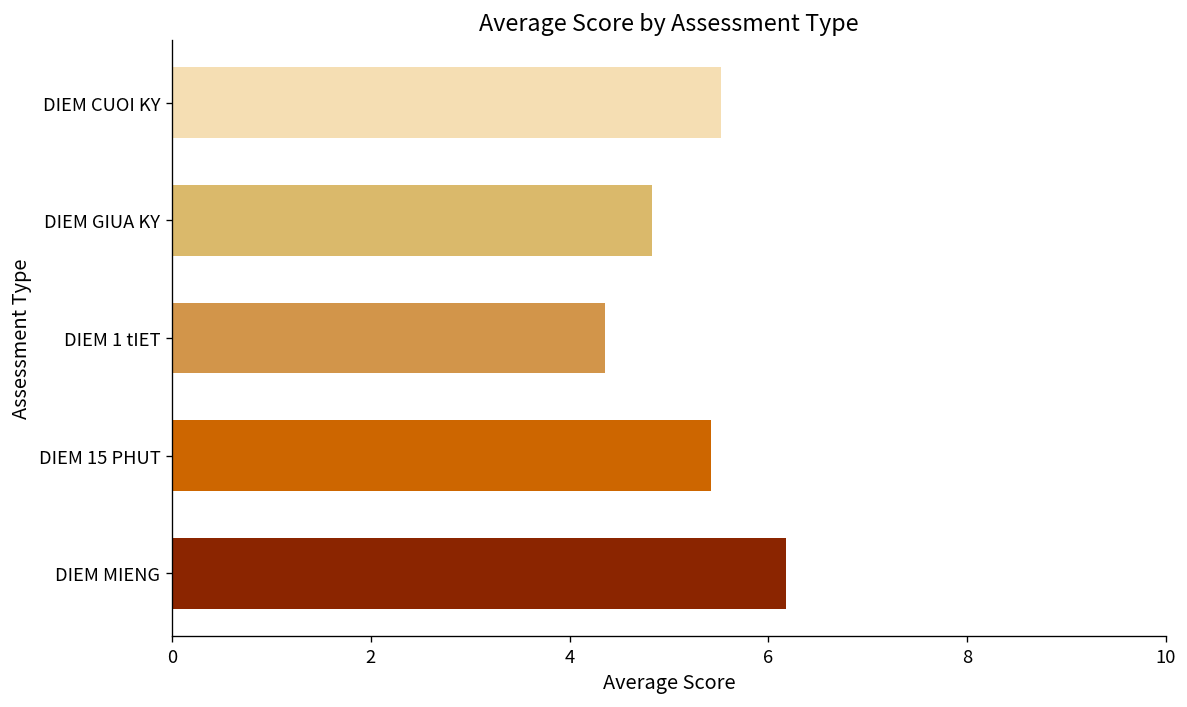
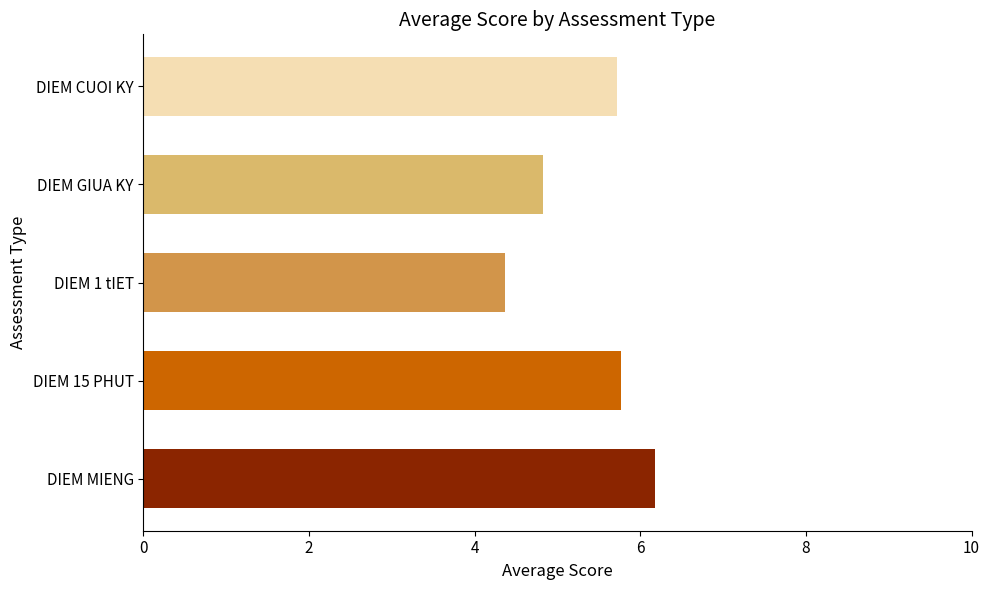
DIEM CUOI KY: 5.5 -> 5.7
DIEM 15 PHUT: 5.4 -> 5.8
